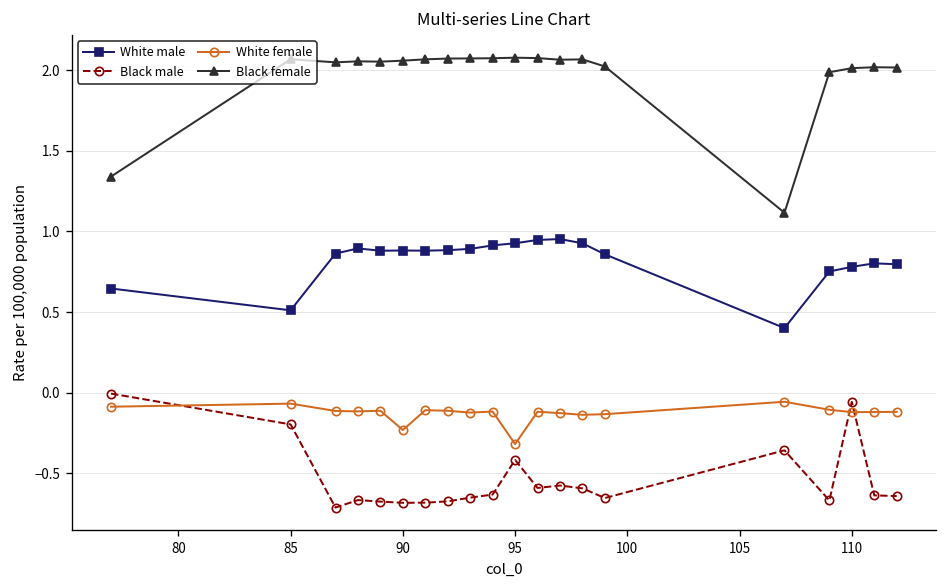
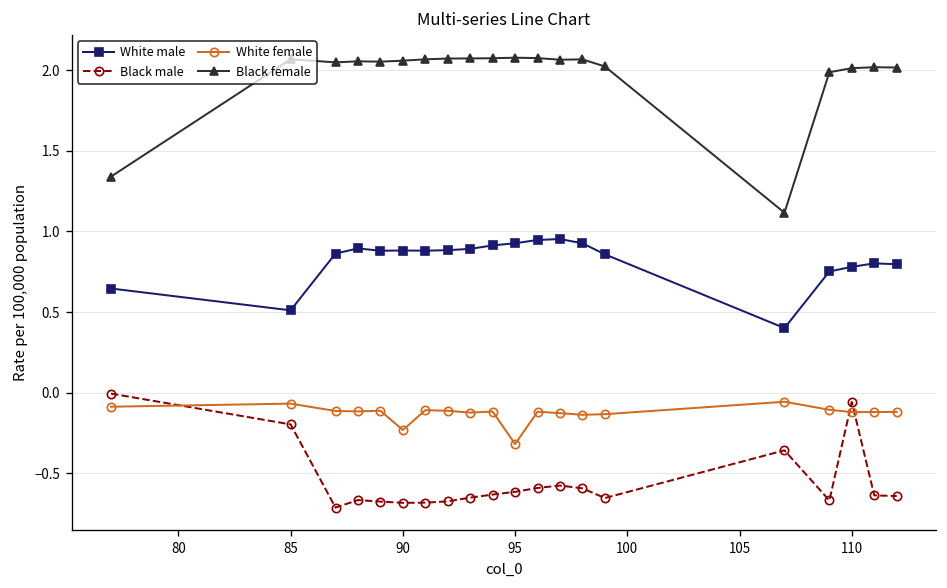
Black male, 95: -0.42 -> -0.61
